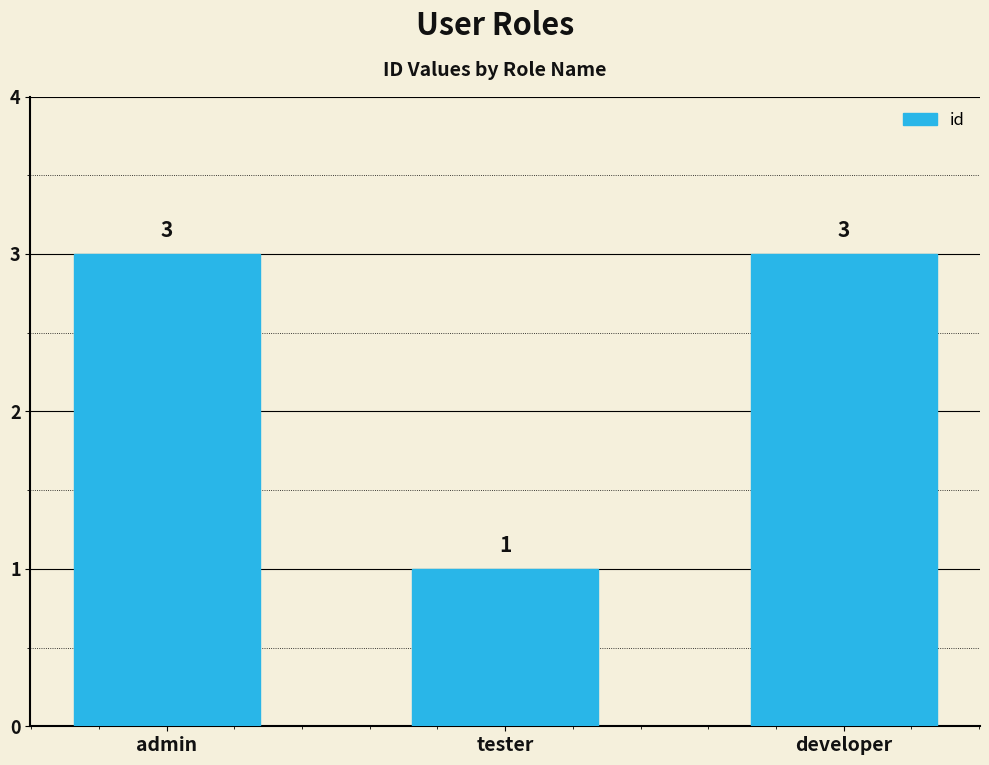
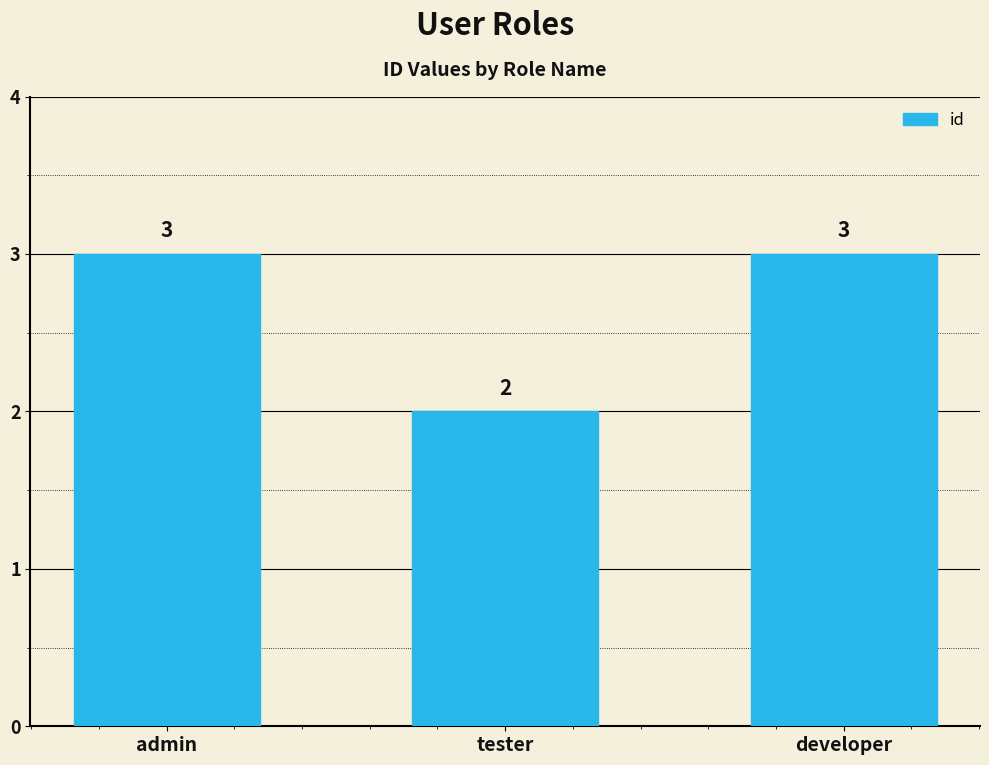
tester: 1 -> 2
